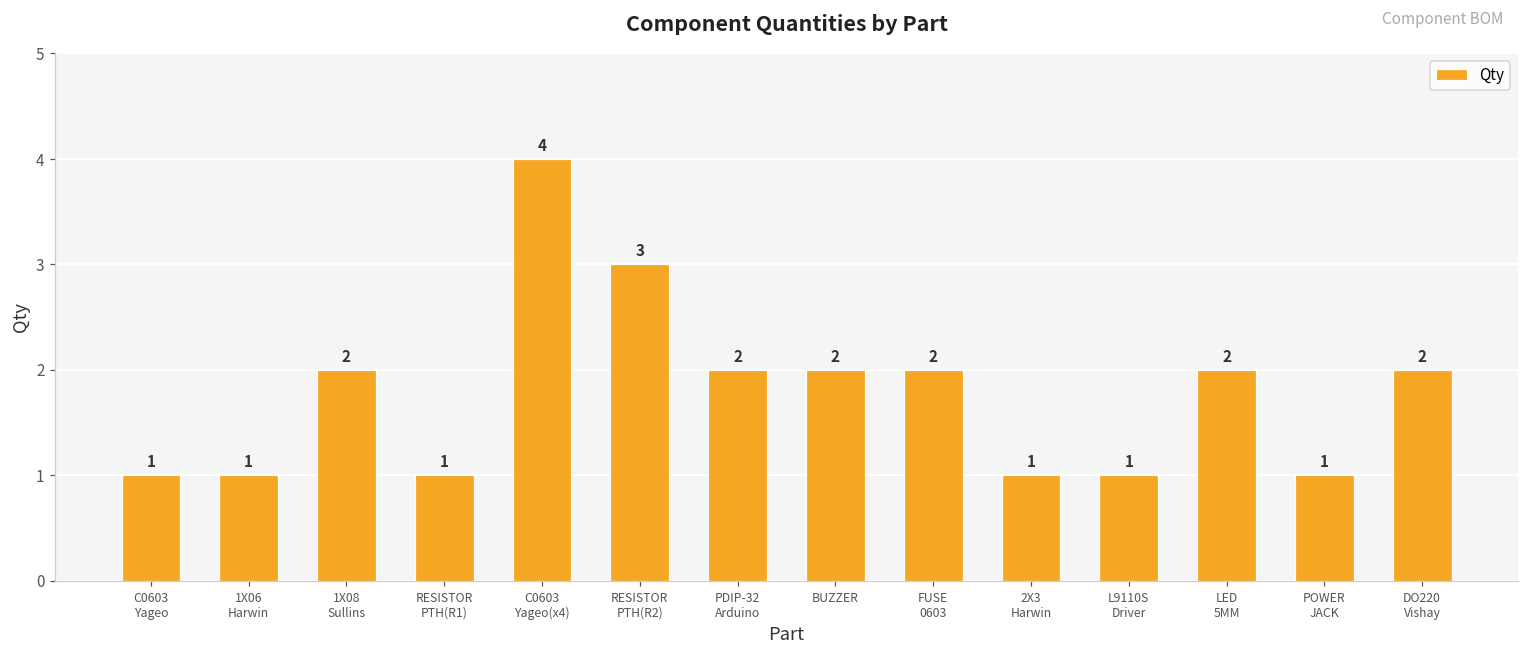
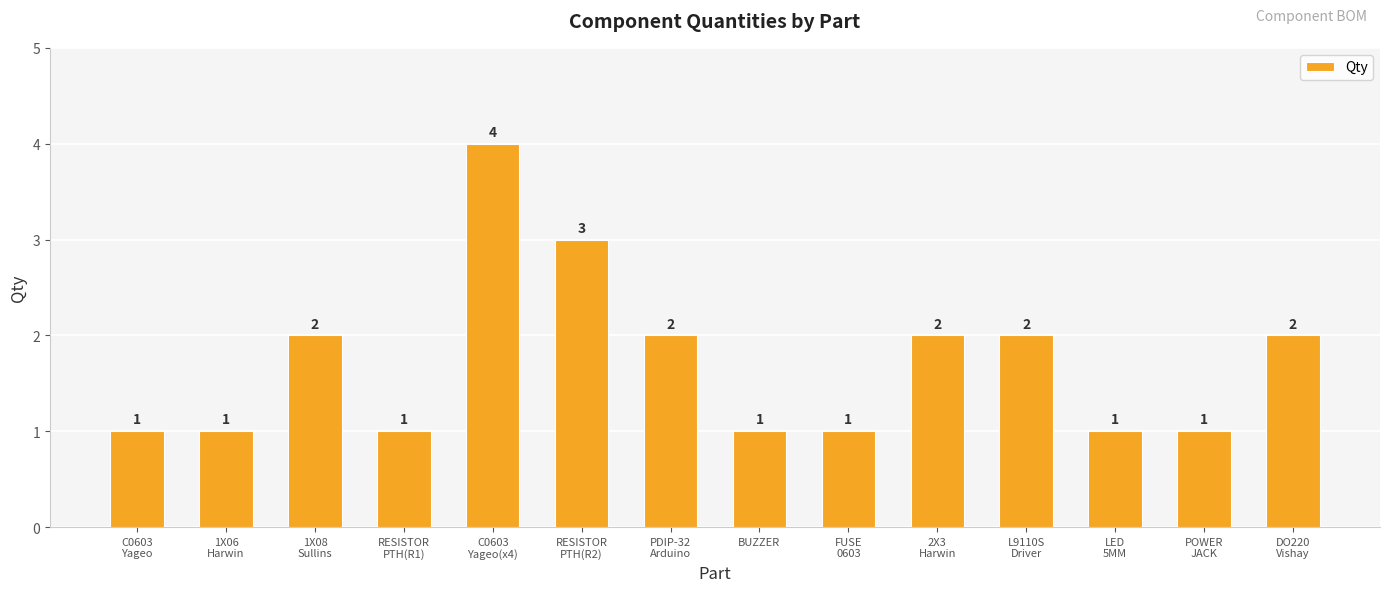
BUZZER: 2 -> 1
FUSE 0603: 2 -> 1
2X3 Harwin: 1 -> 2
L9110S Driver: 1 -> 2
LED 5MM: 2 -> 1
